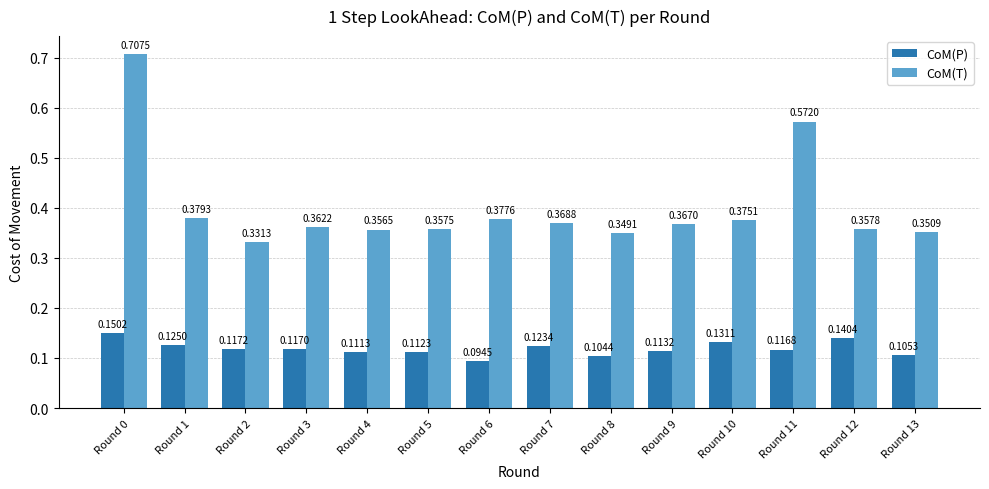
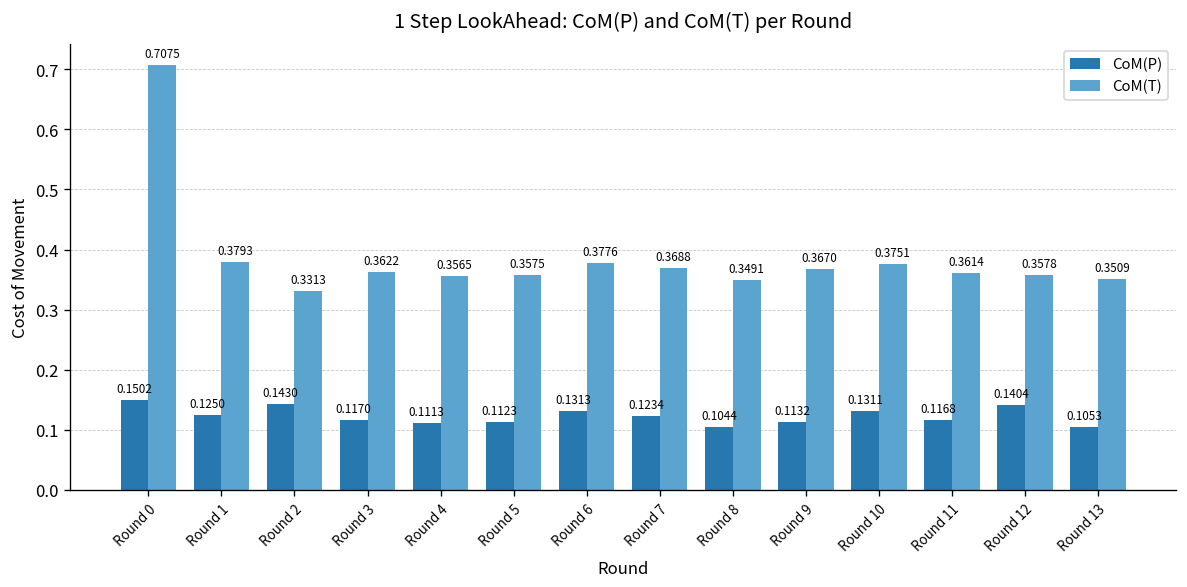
CoM(P), Round 2: 0.1172 -> 0.1430
CoM(P), Round 6: 0.0945 -> 0.1313
CoM(T), Round 11: 0.5720 -> 0.3614
